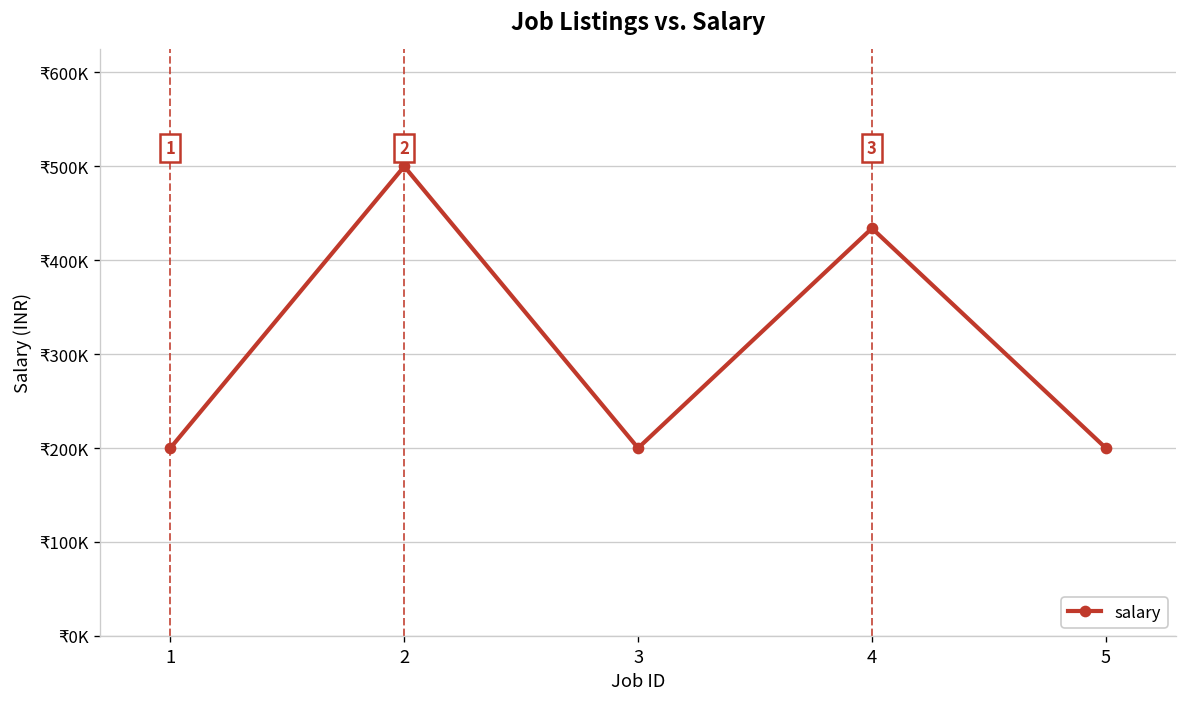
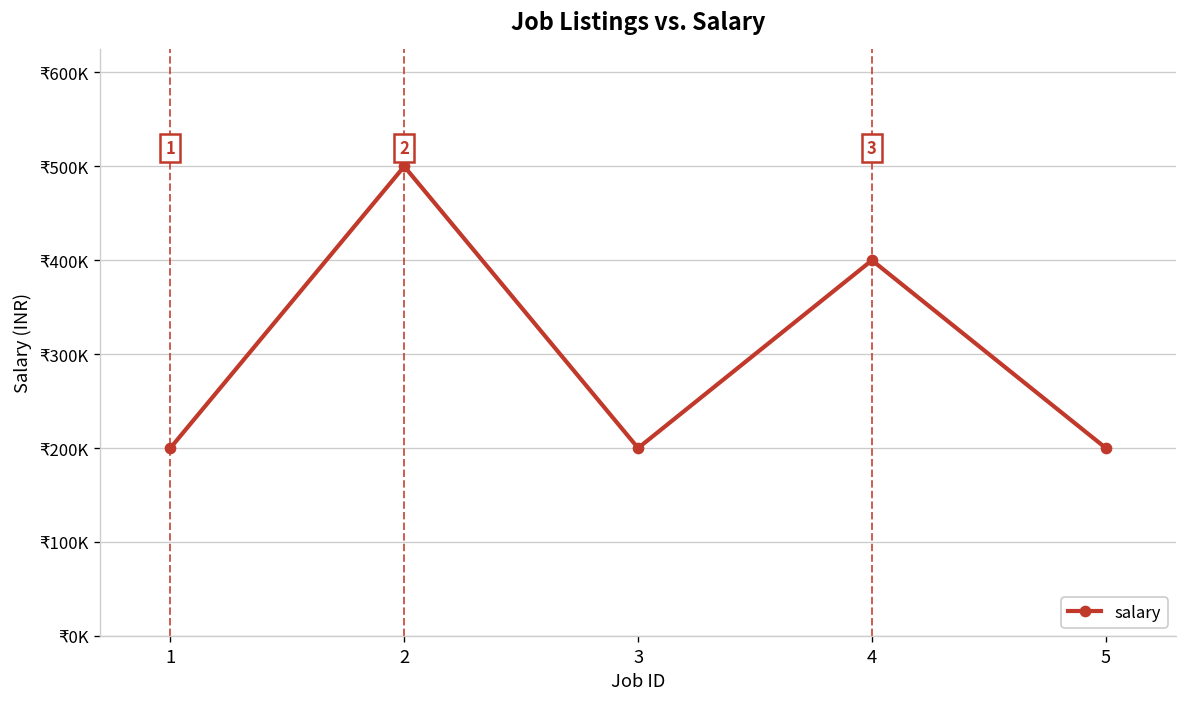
4: ₹430000 -> ₹400000
